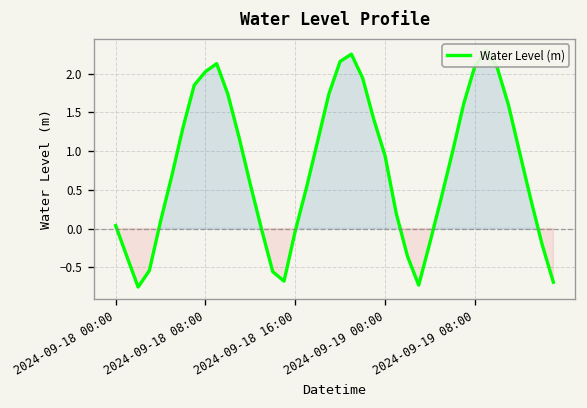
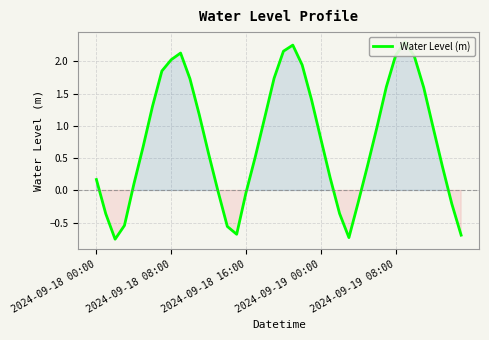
2024-09-18 00:00: 0.0 -> 0.2
2024-09-19 00:00: 0.9 -> 0.8
